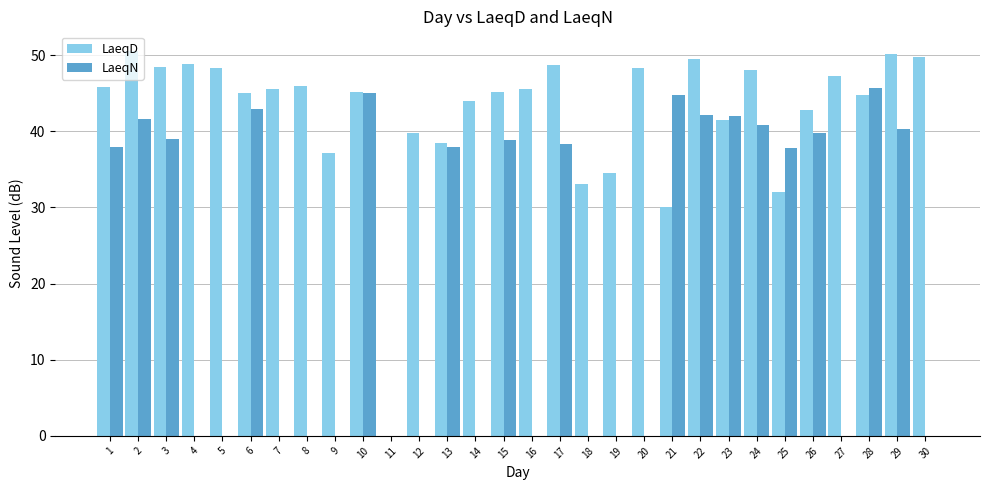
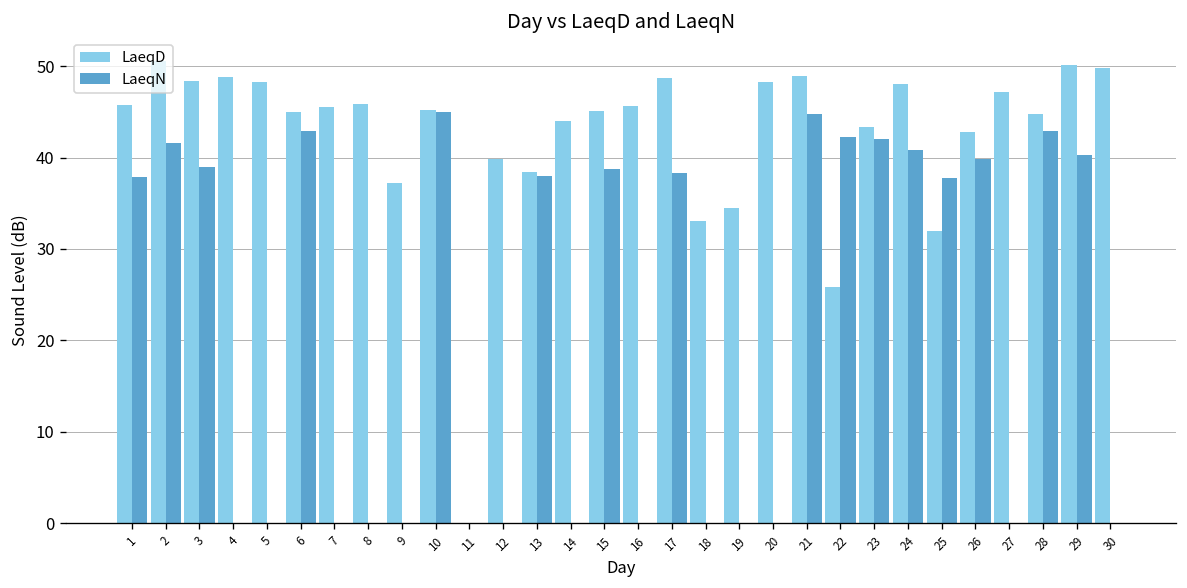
LaeqD, 21: 30 -> 49
LaeqD, 22: 50 -> 26
LaeqD, 23: 42 -> 43
LaeqN, 28: 46 -> 43
